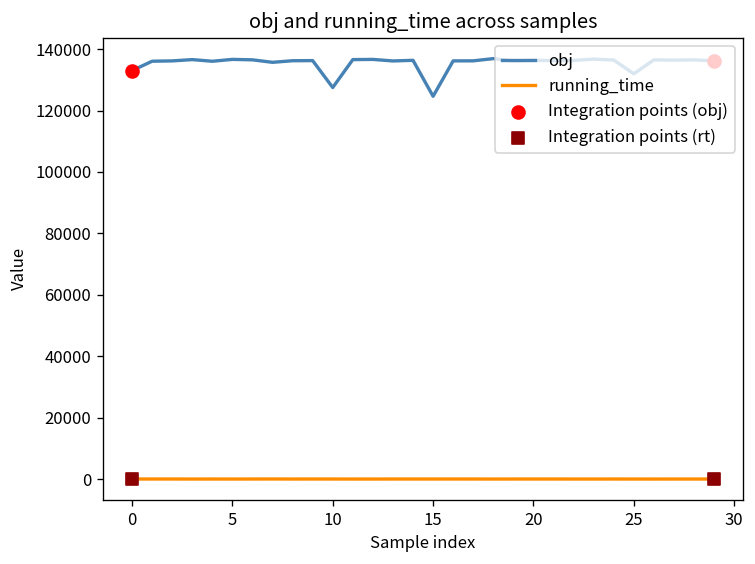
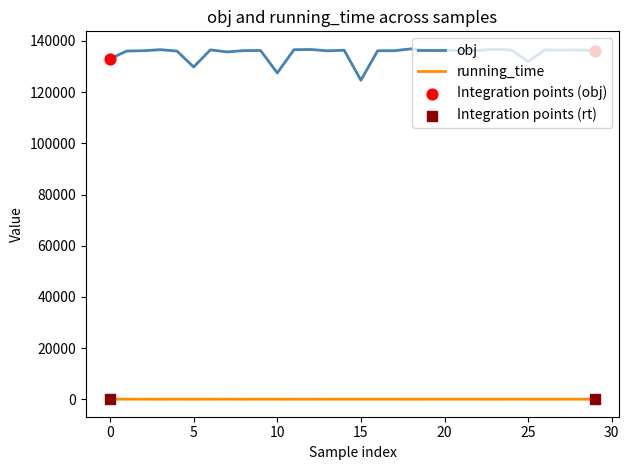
obj, 5: 137000 -> 130000
